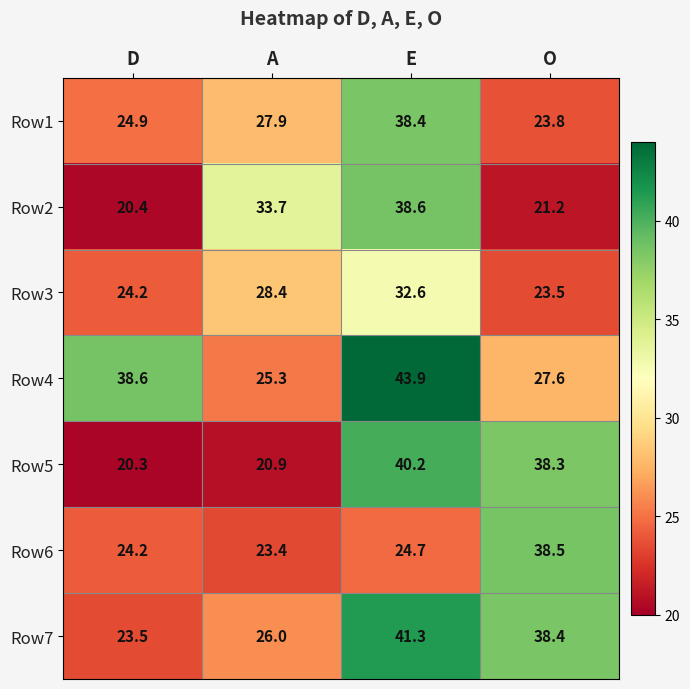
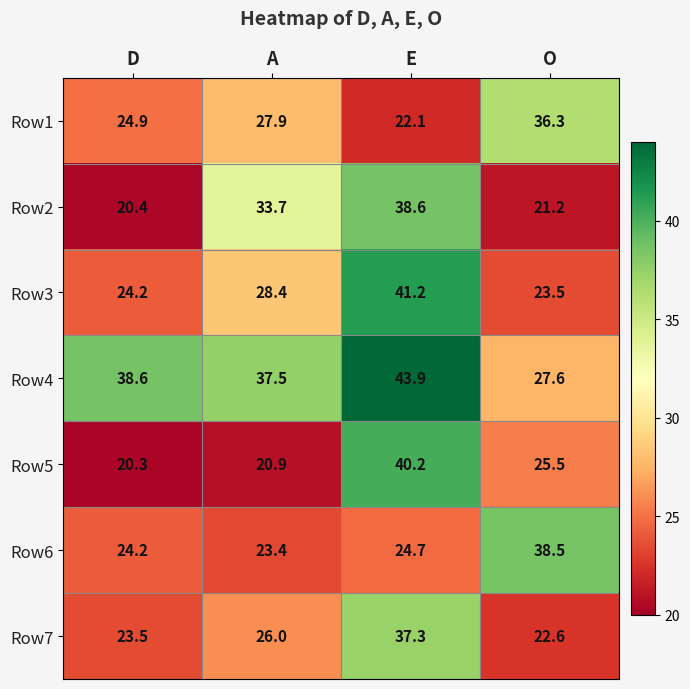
Row1, E: 38.4 -> 22.1
Row1, O: 23.8 -> 36.3
Row3, E: 32.6 -> 41.2
Row4, A: 25.3 -> 37.5
Row5, O: 38.3 -> 25.5
Row7, E: 41.3 -> 37.3
Row7, O: 38.4 -> 22.6
